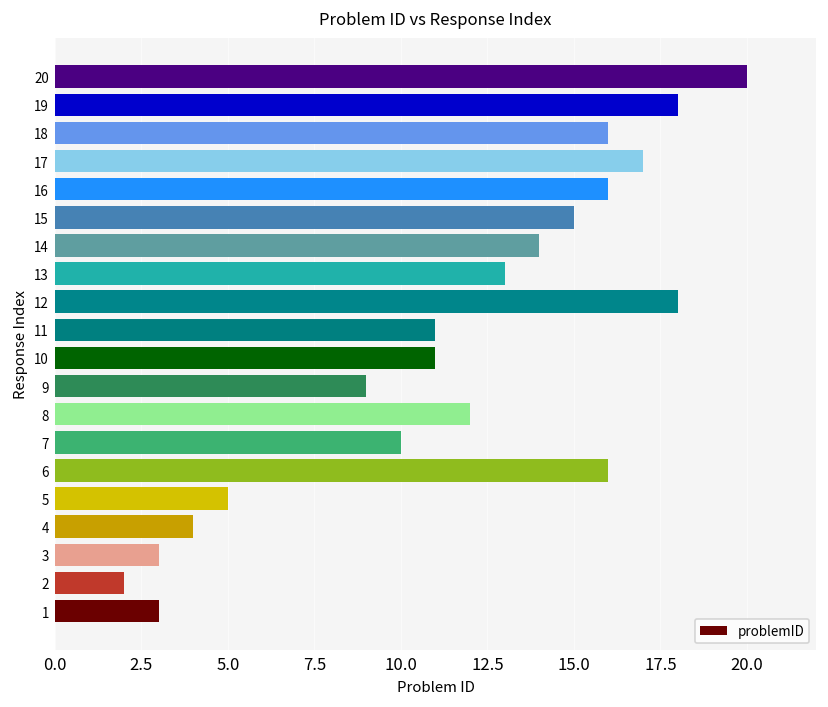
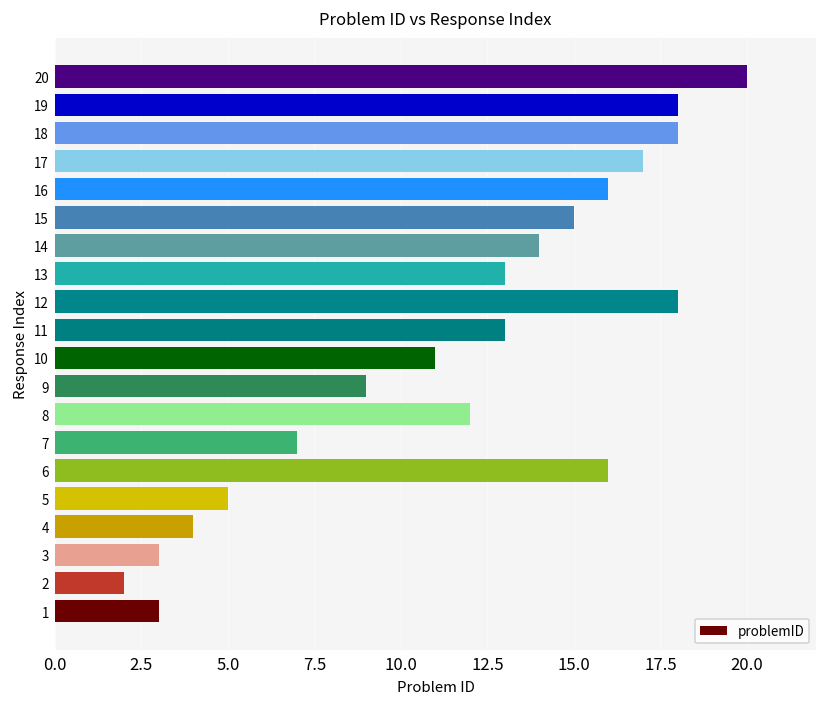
18: 16 -> 18
11: 11 -> 13
7: 10 -> 7
